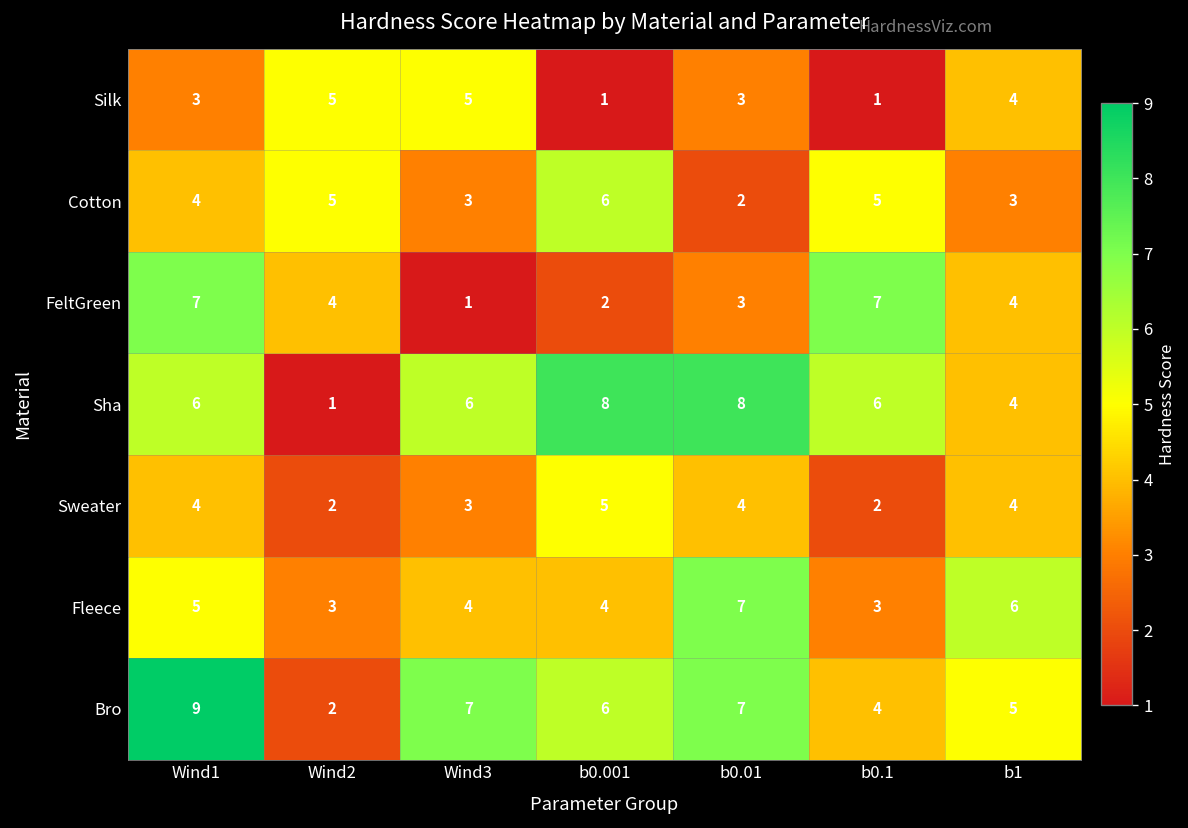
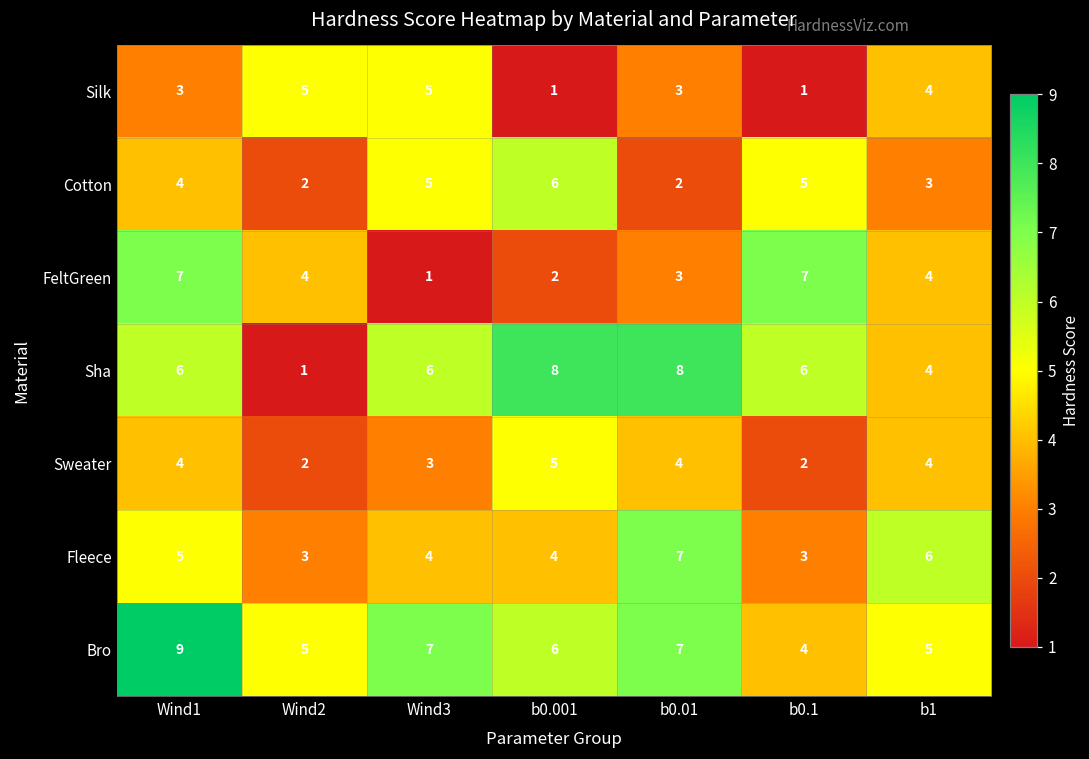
Cotton, Wind2: 5 -> 2
Cotton, Wind3: 3 -> 5
Bro, Wind2: 2 -> 5
